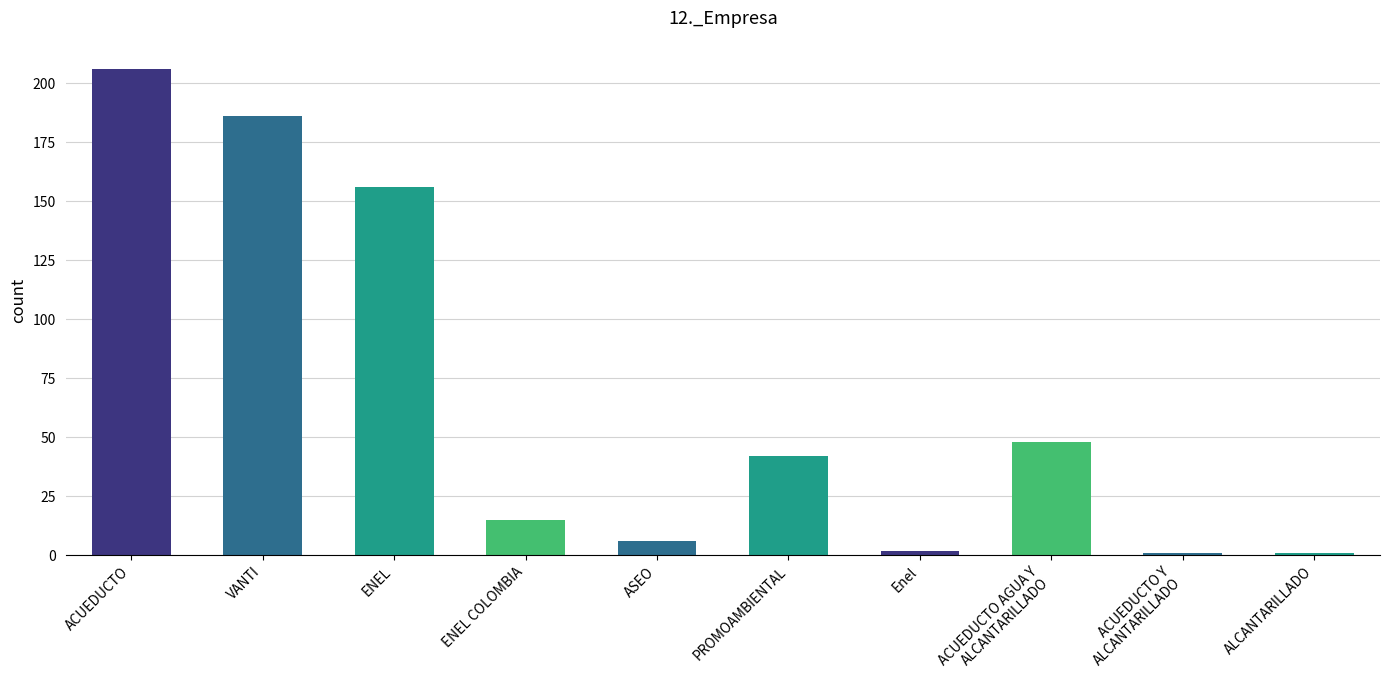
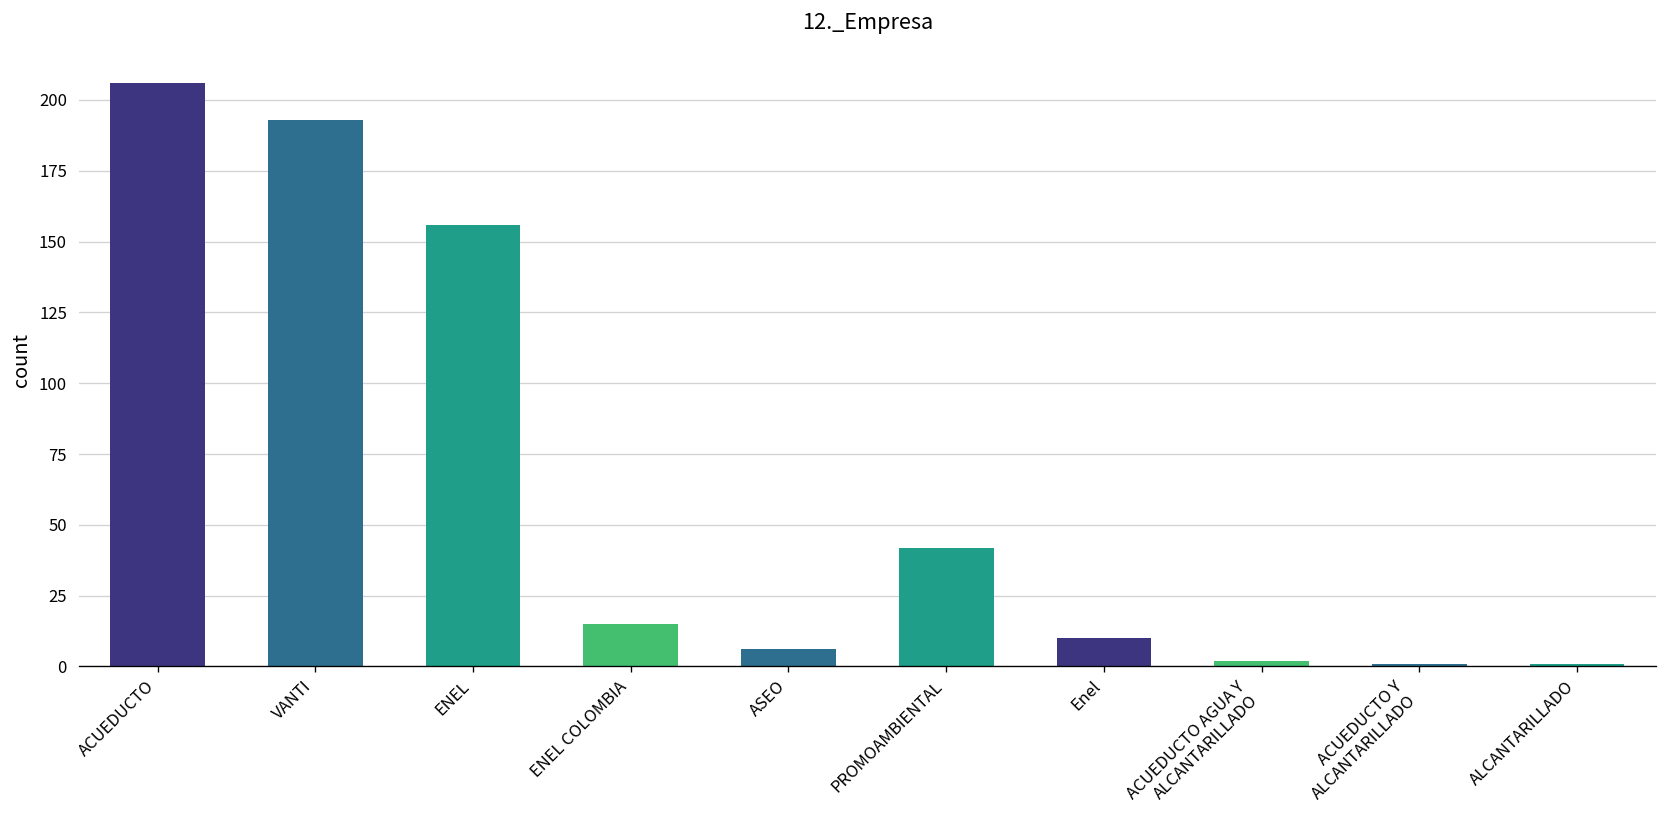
VANTI: 186 -> 193
Enel: 2 -> 10
ACUEDUCTO AGUA Y ALCANTARILLADO: 48 -> 2
